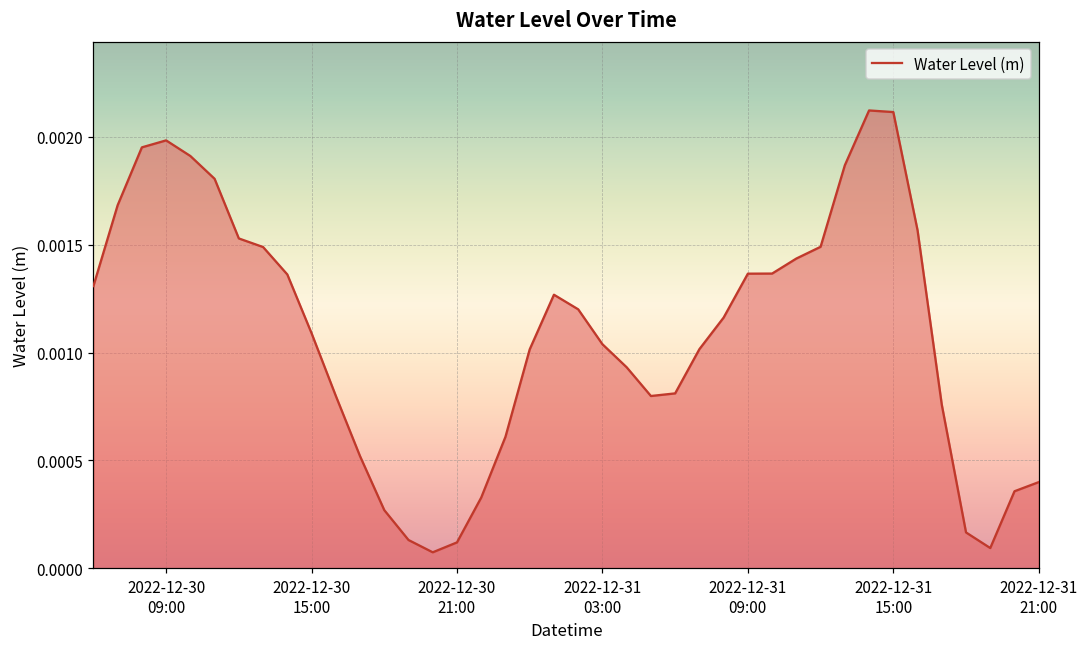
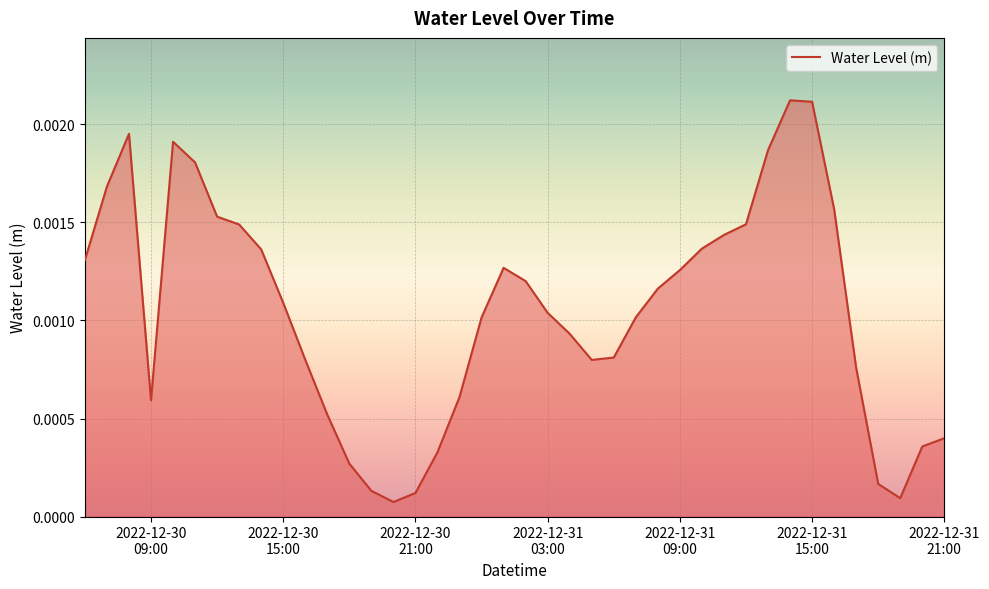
2022-12-30 09:00: 0.00198 -> 0.00059
2022-12-31 09:00: 0.00137 -> 0.00126
